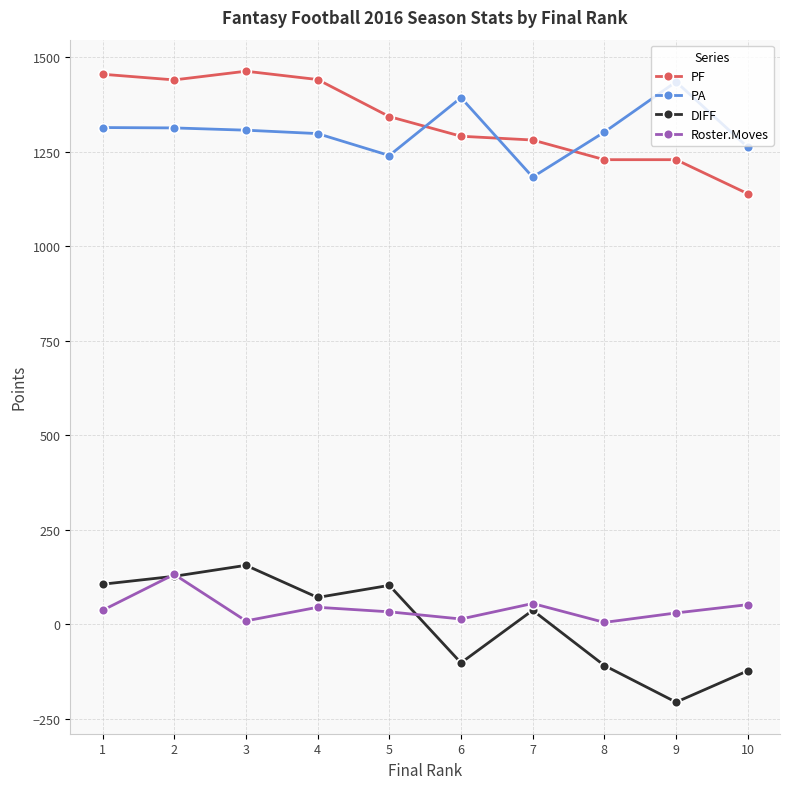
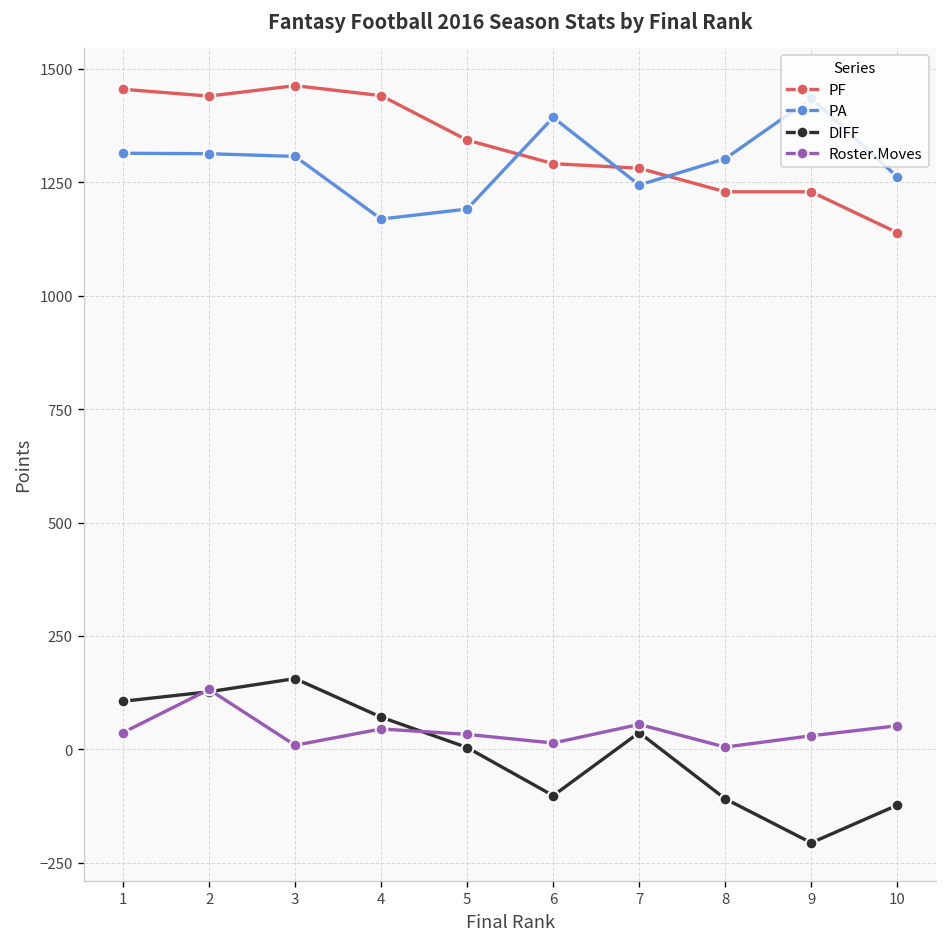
PA, 4: 1300 -> 1170
PA, 5: 1240 -> 1190
DIFF, 5: 100 -> 0
PA, 7: 1180 -> 1240
